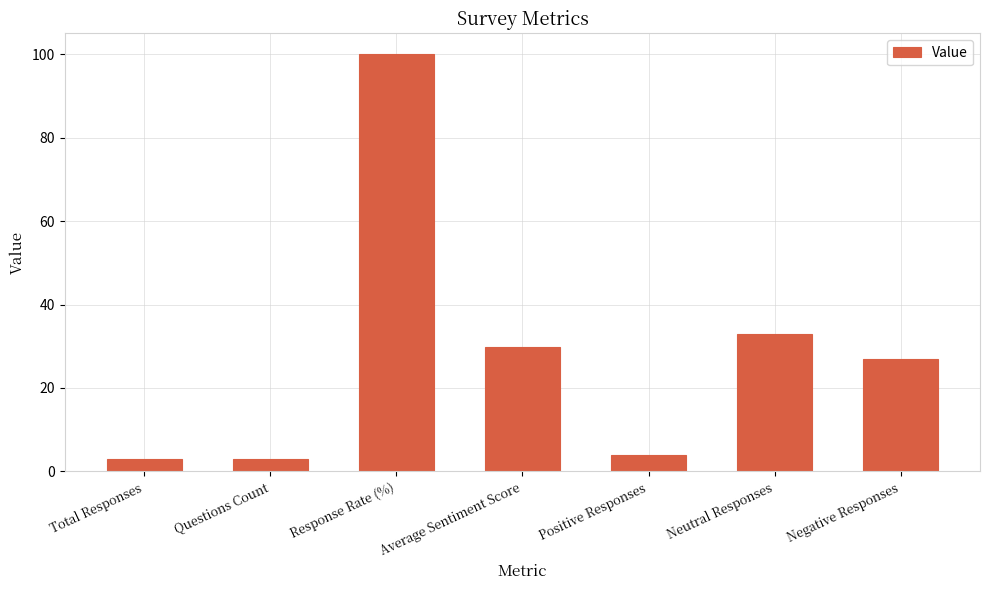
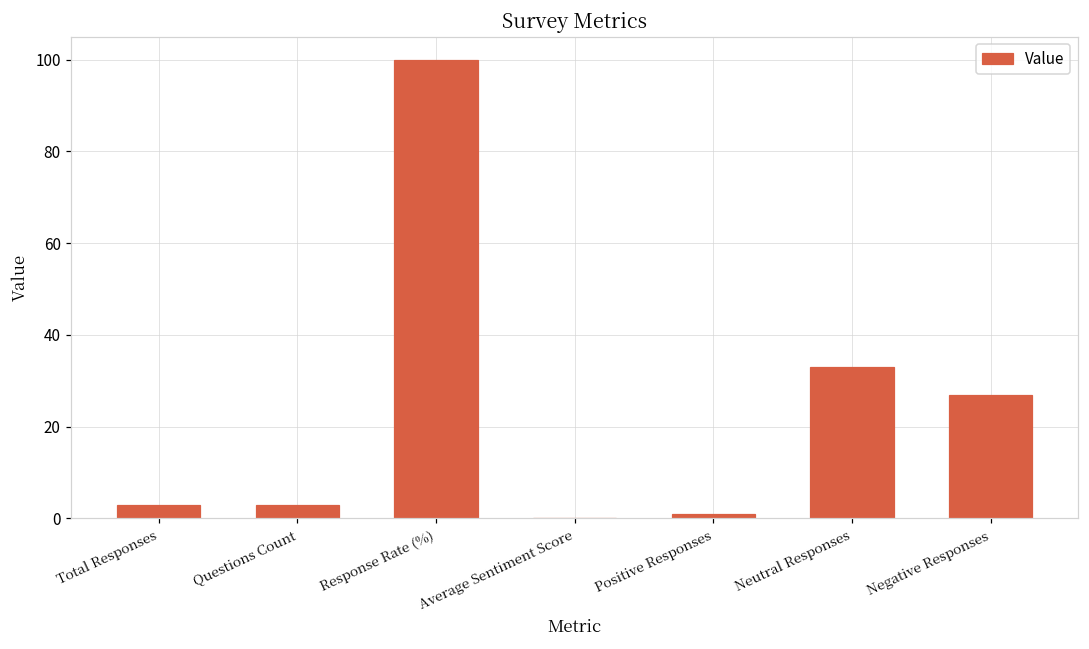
Average Sentiment Score: 30 -> 0
Positive Responses: 4 -> 1
